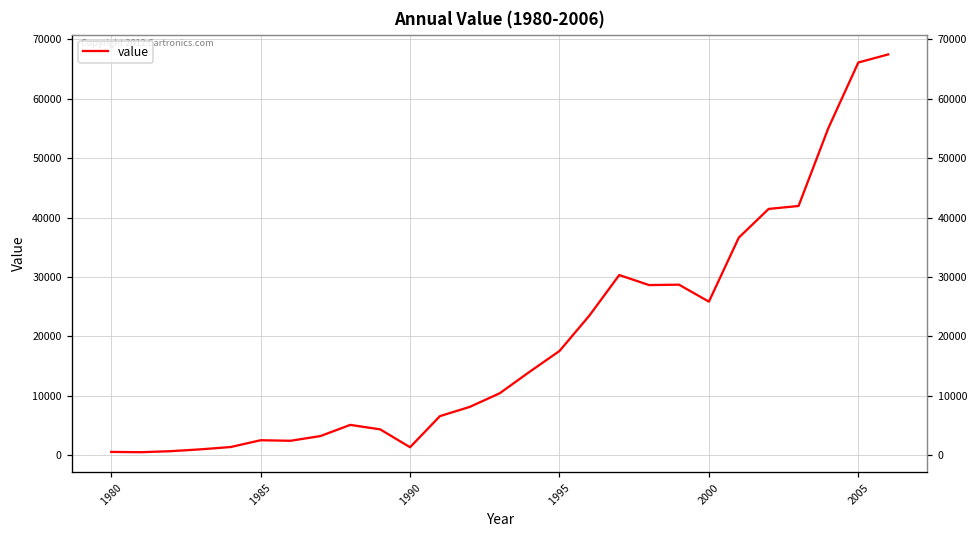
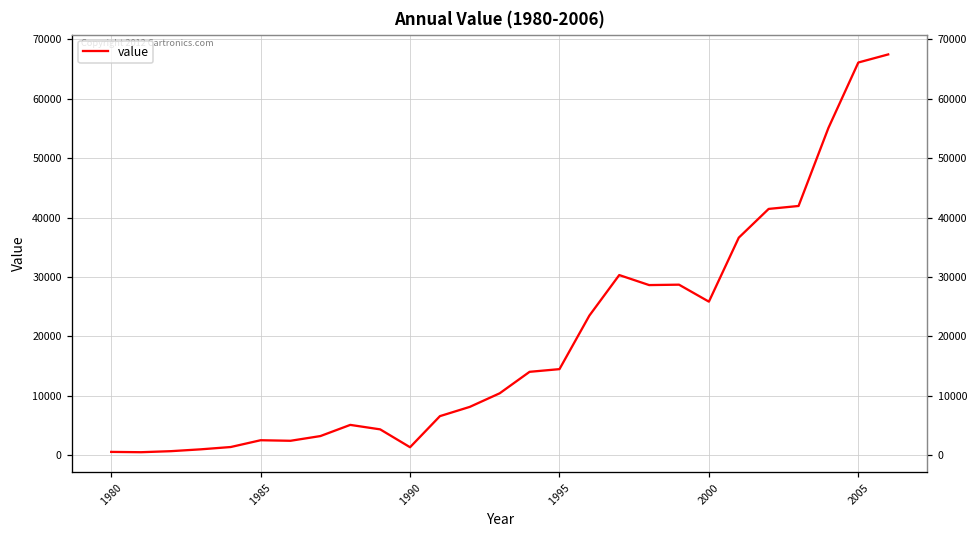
1995: 18000 -> 15000
